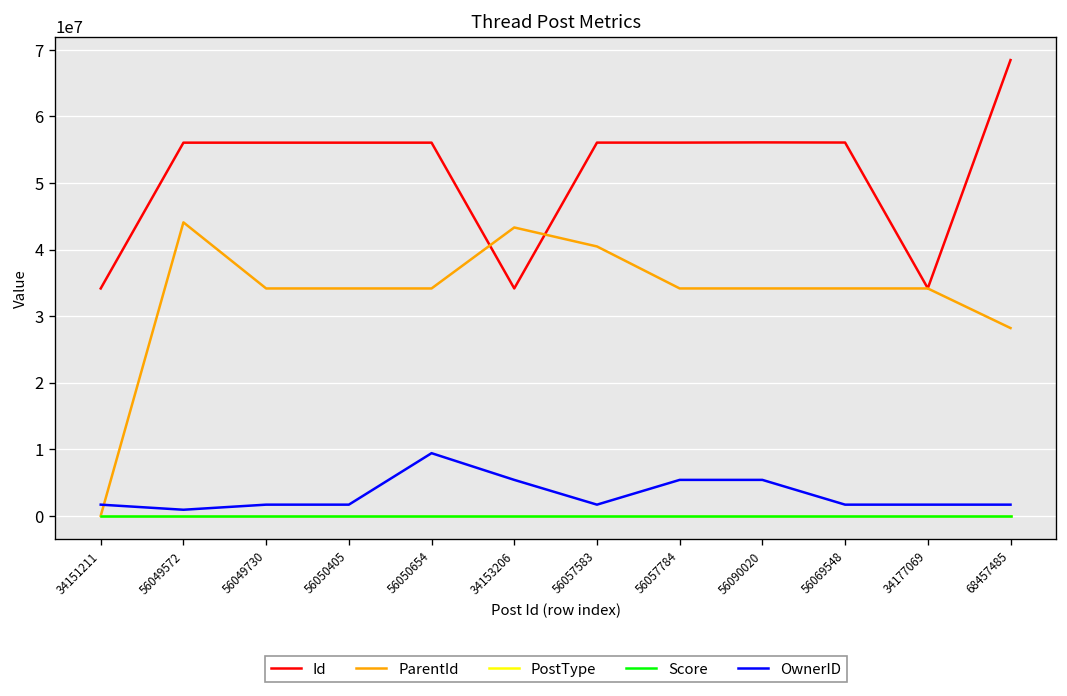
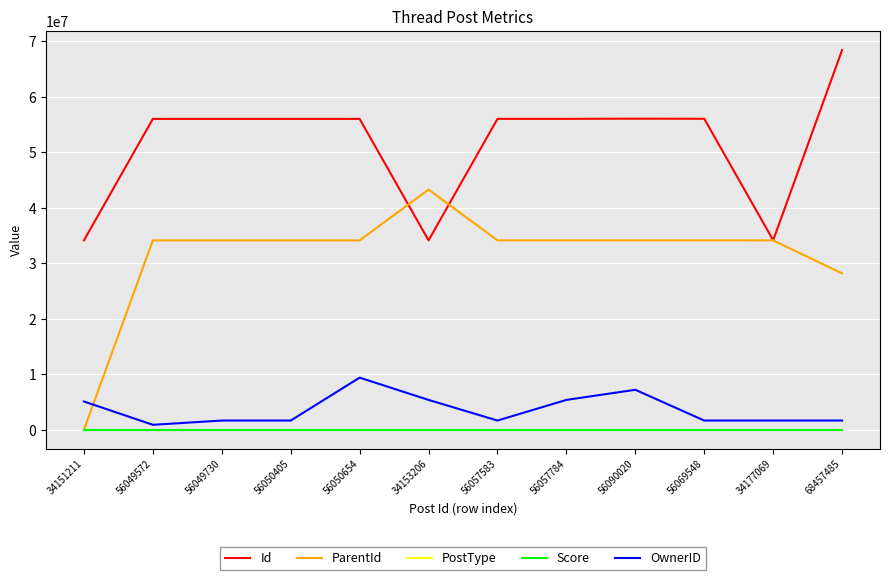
OwnerID, 34151211: 2000000 -> 5000000
ParentId, 56049572: 44000000 -> 34000000
ParentId, 56057583: 40000000 -> 34000000
OwnerID, 56090020: 5000000 -> 7000000
